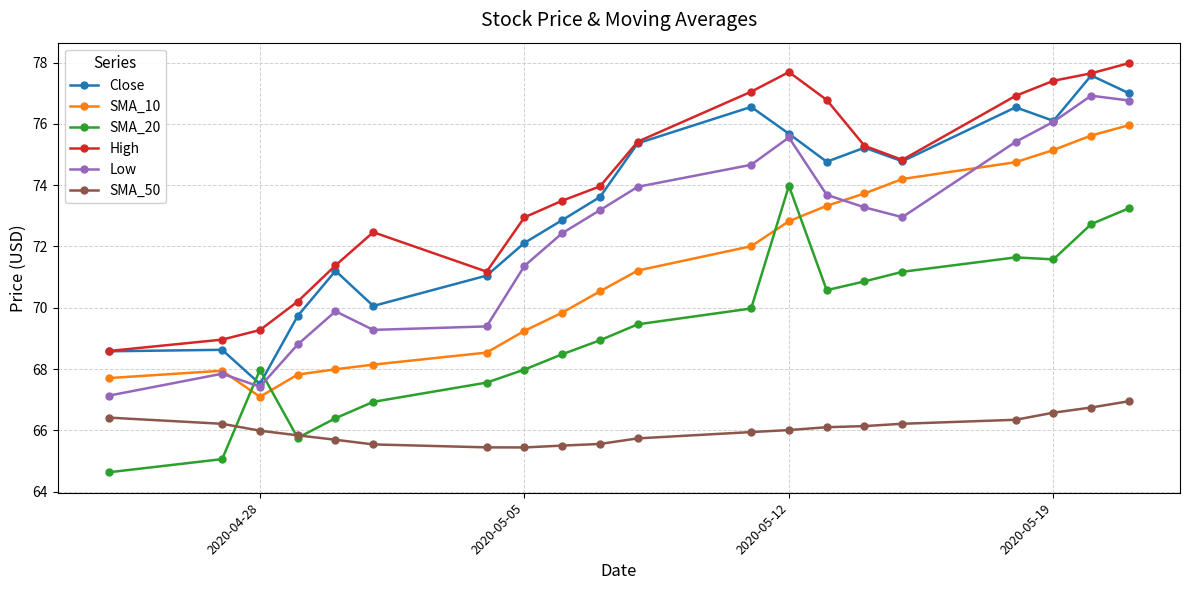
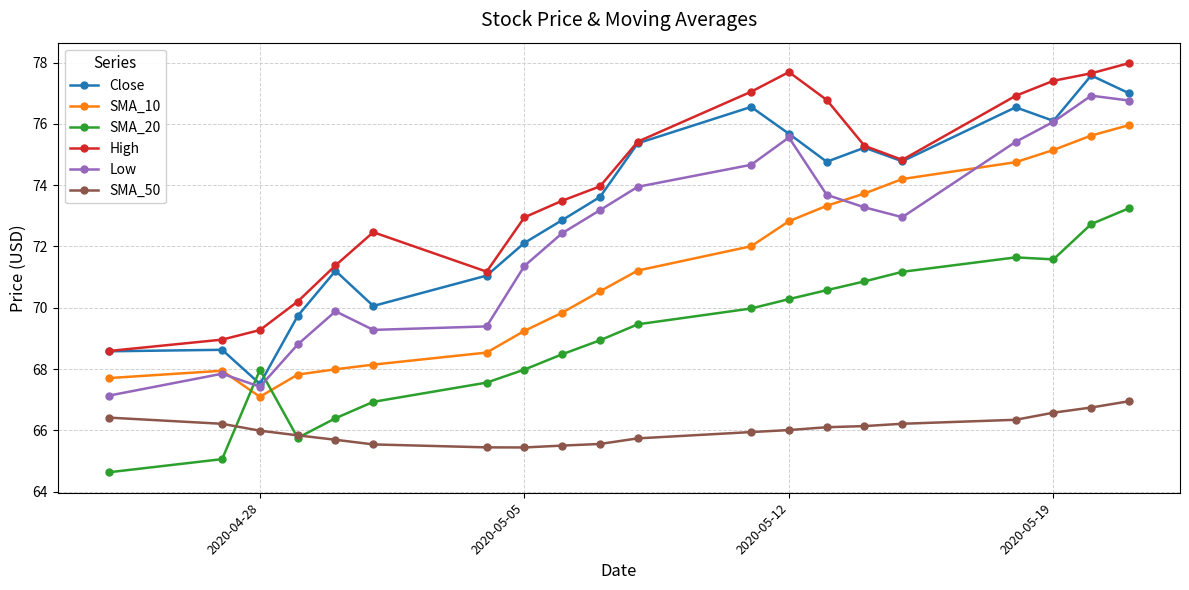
SMA_20, 2020-05-12: 74.0 -> 70.3
